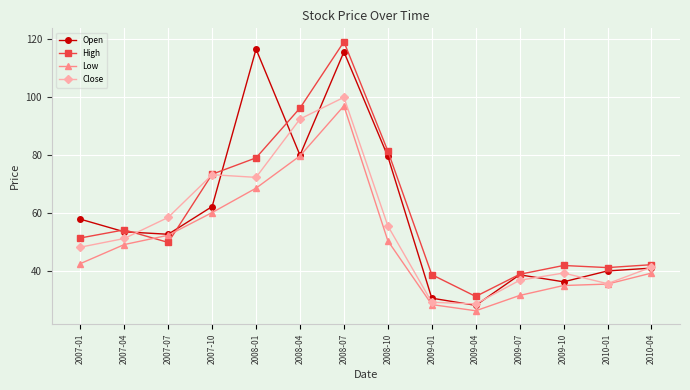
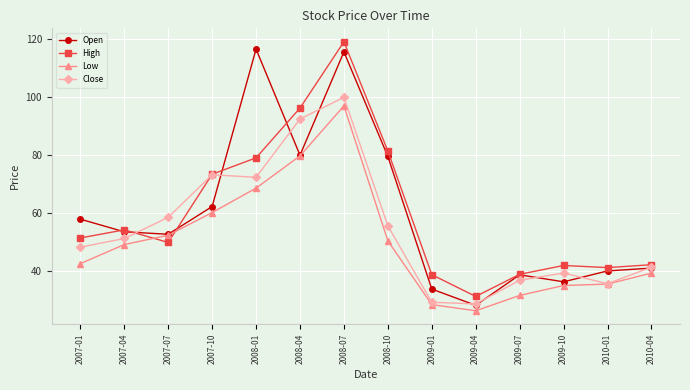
Open, 2009-01: 31 -> 34
